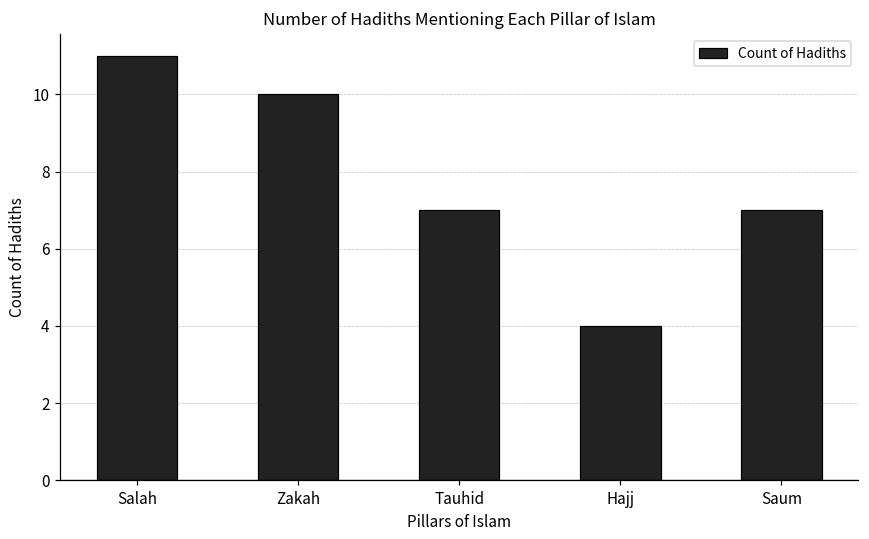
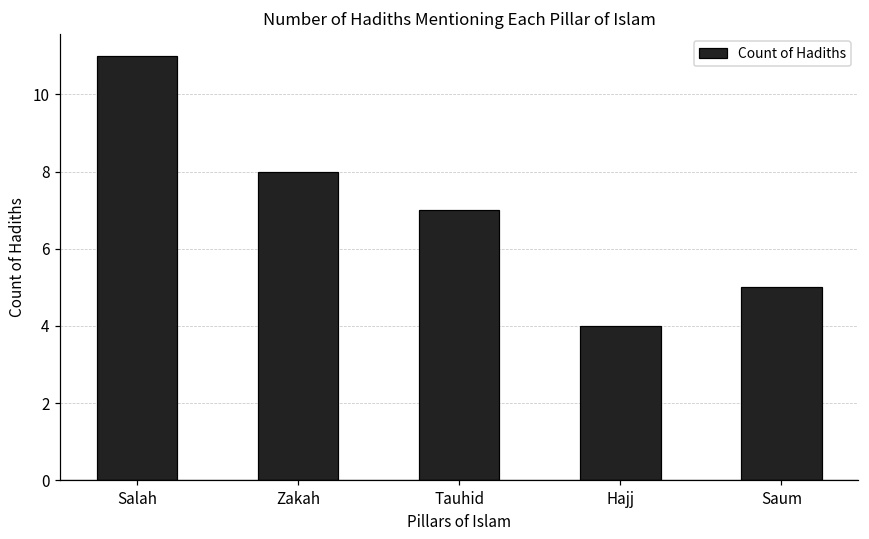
Zakah: 10 -> 8
Saum: 7 -> 5
